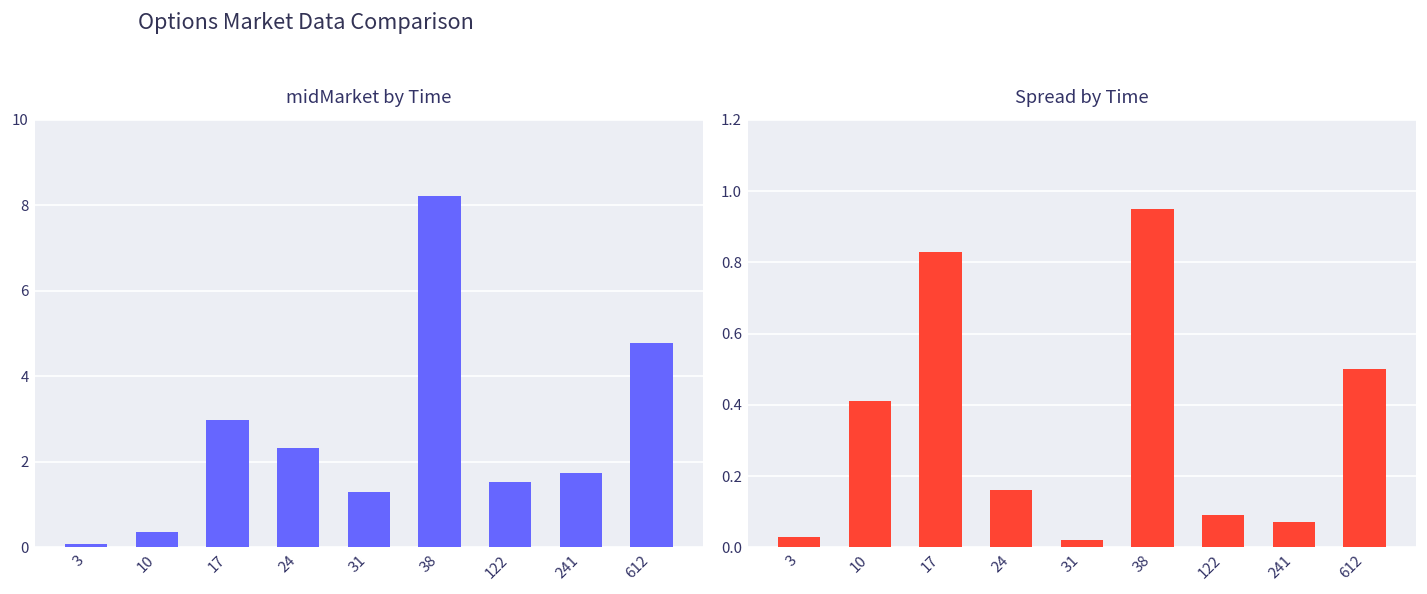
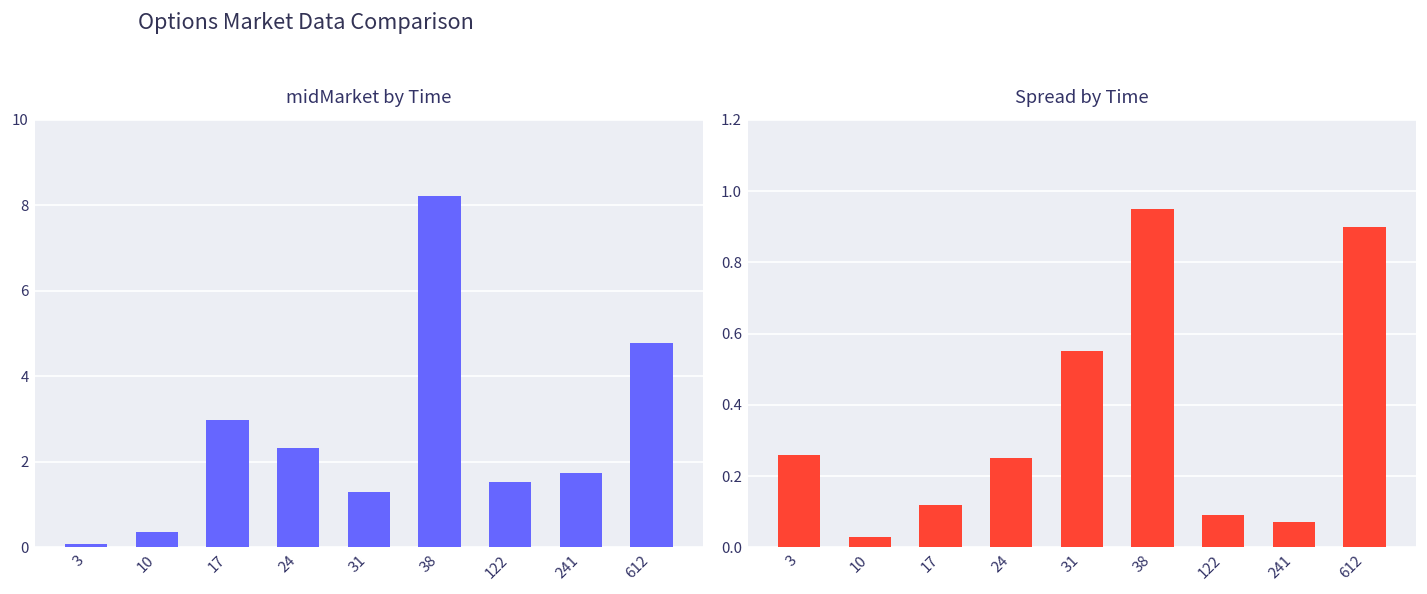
Spread by Time, 3: 0.03 -> 0.26
Spread by Time, 10: 0.41 -> 0.03
Spread by Time, 17: 0.83 -> 0.12
Spread by Time, 24: 0.16 -> 0.25
Spread by Time, 31: 0.02 -> 0.55
Spread by Time, 612: 0.5 -> 0.9
